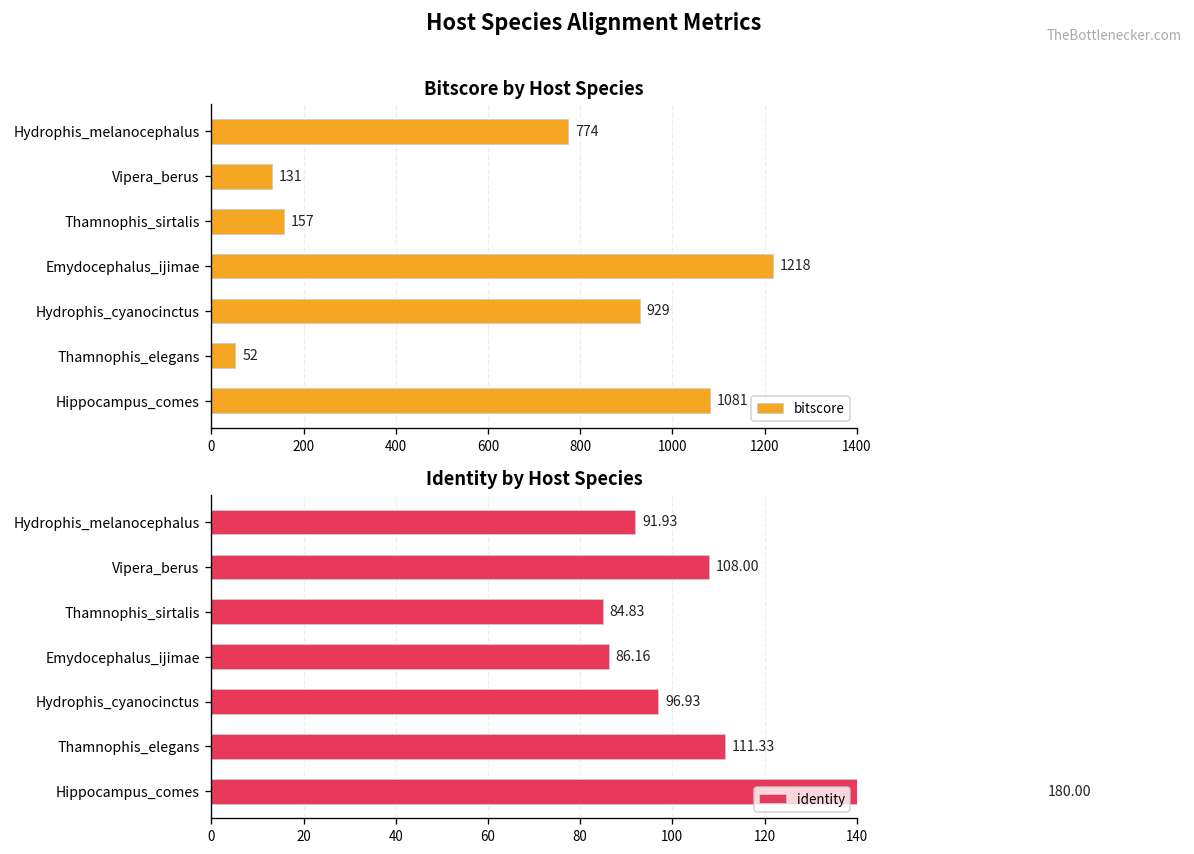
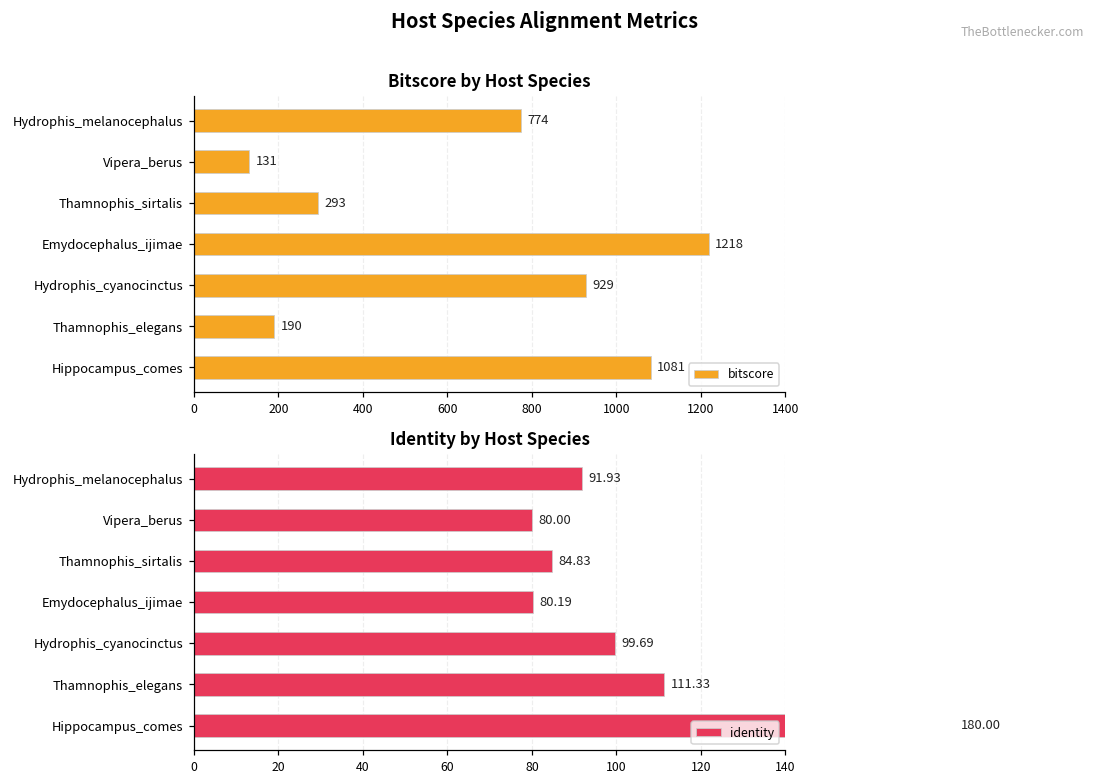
Bitscore by Host Species, Thamnophis_sirtalis: 157 -> 293
Bitscore by Host Species, Thamnophis_elegans: 52 -> 190
Identity by Host Species, Vipera_berus: 108.00 -> 80.00
Identity by Host Species, Emydocephalus_ijimae: 86.16 -> 80.19
Identity by Host Species, Hydrophis_cyanocinctus: 96.93 -> 99.69
